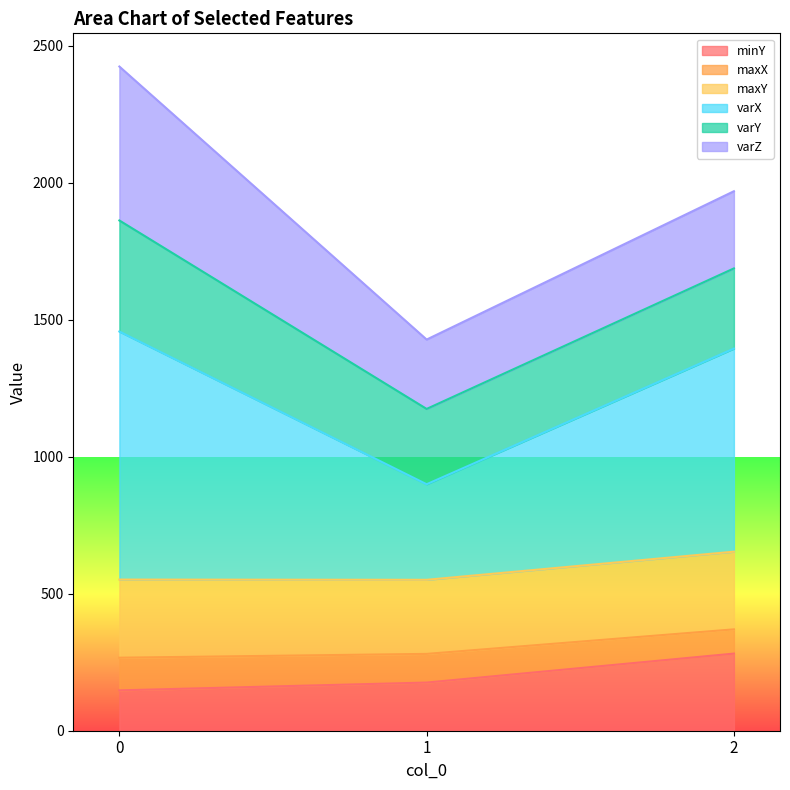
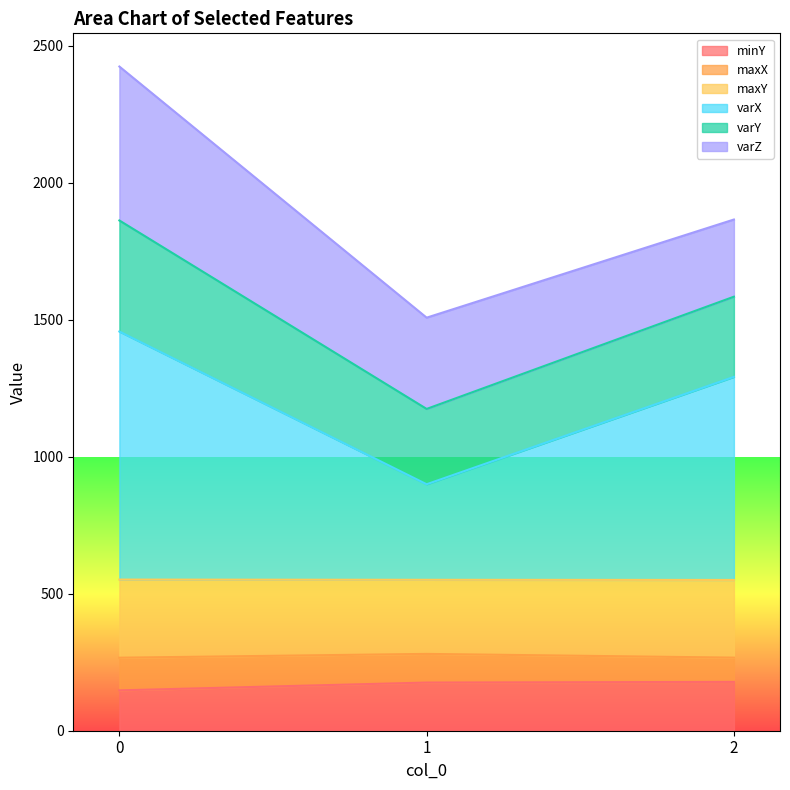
varZ, 1: 250 -> 330
minY, 2: 280 -> 180
